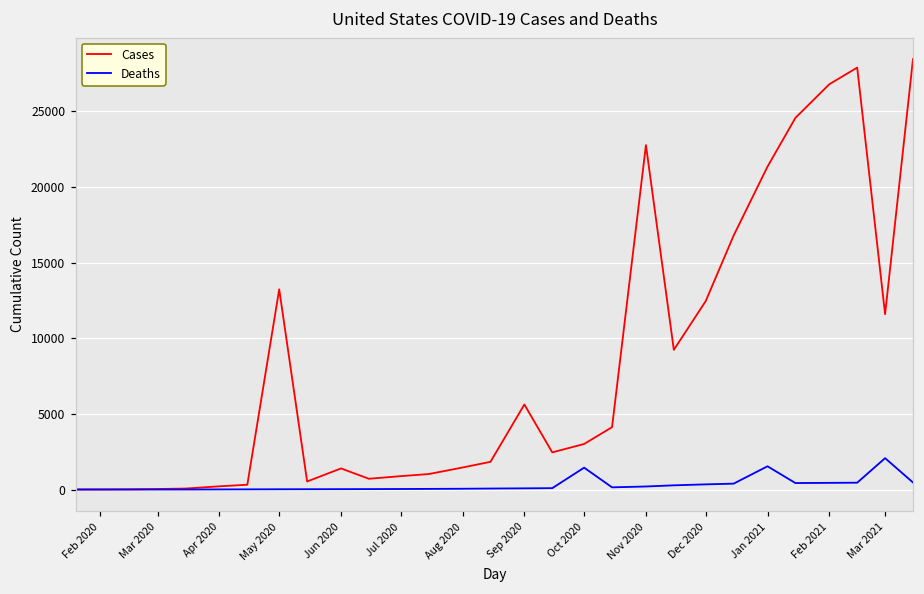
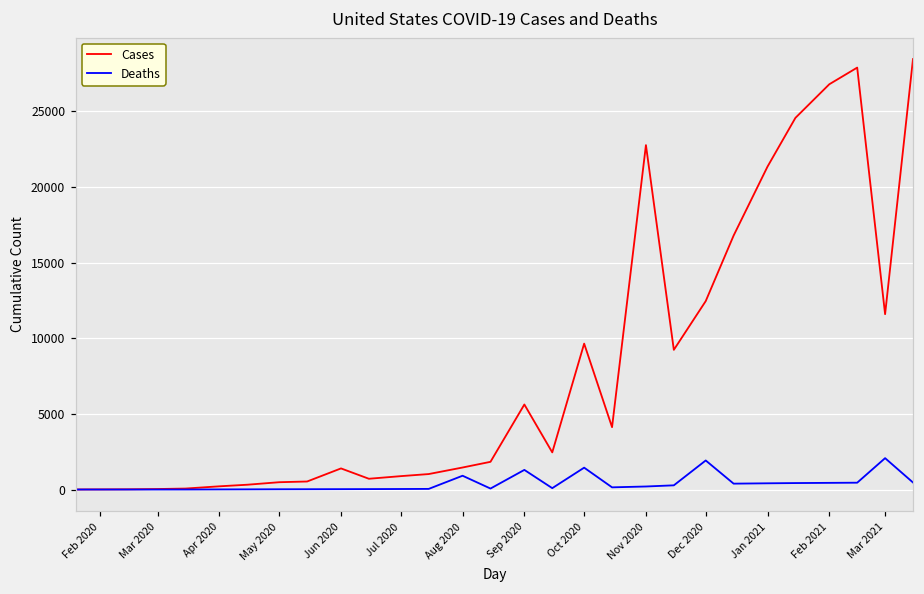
Cases, May 2020: 13200 -> 500
Deaths, Aug 2020: 100 -> 900
Deaths, Sep 2020: 100 -> 1300
Cases, Oct 2020: 3000 -> 9600
Deaths, Dec 2020: 300 -> 1900
Deaths, Jan 2021: 1500 -> 400
